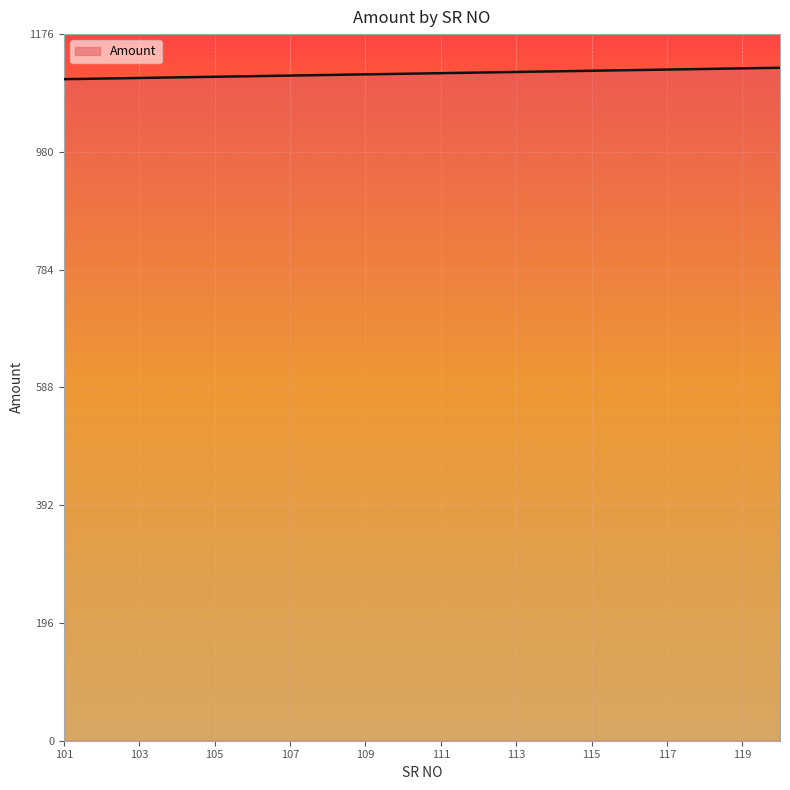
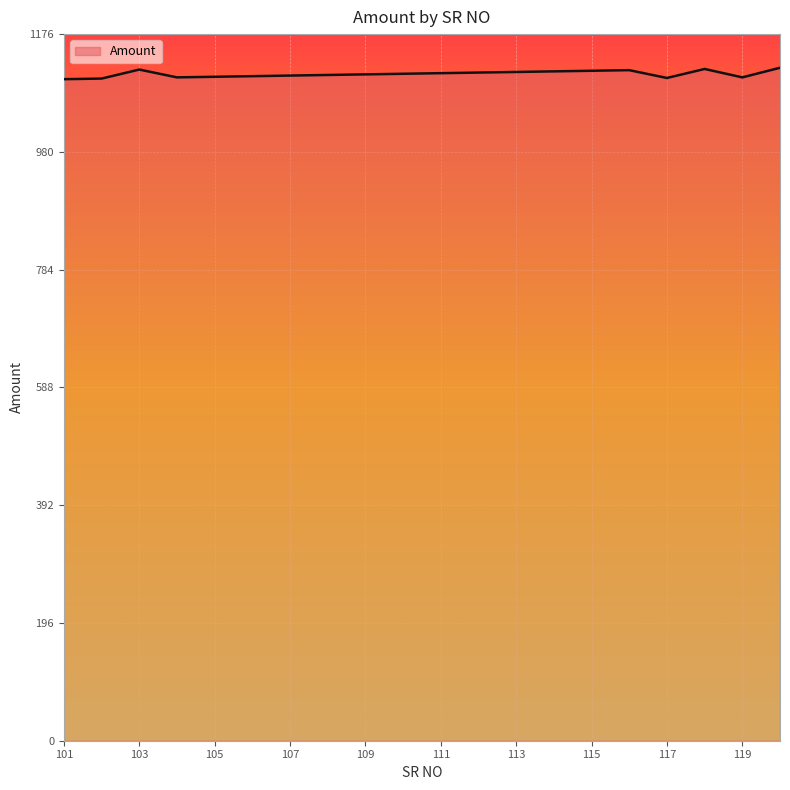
103: 1100 -> 1120
117: 1120 -> 1100
119: 1120 -> 1100
